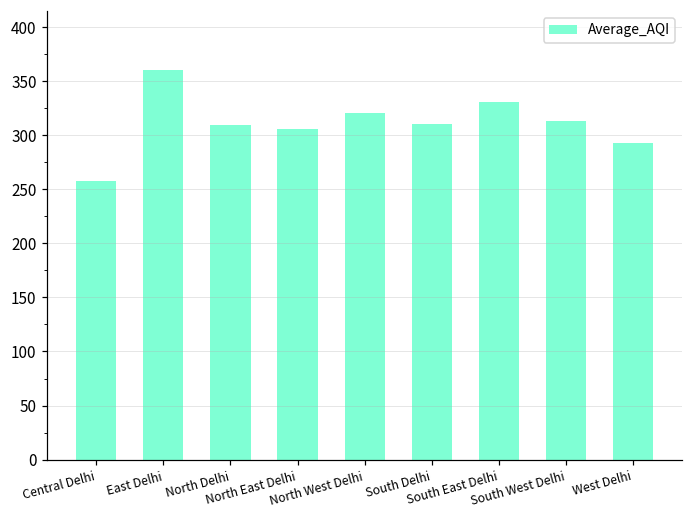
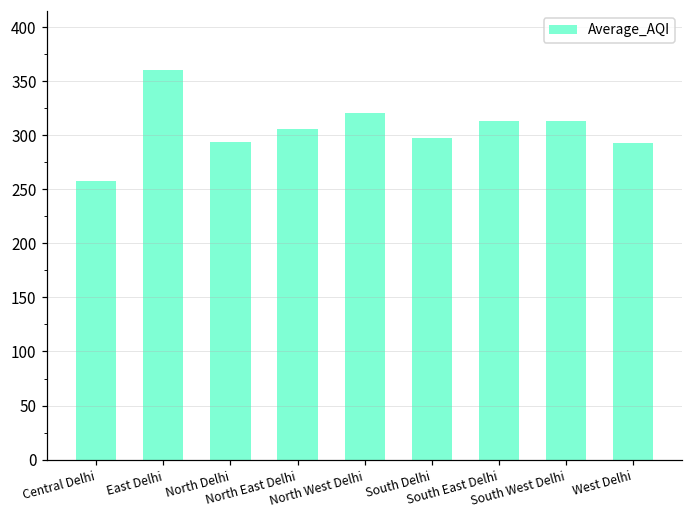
North Delhi: 310 -> 290
South Delhi: 310 -> 300
South East Delhi: 330 -> 310
